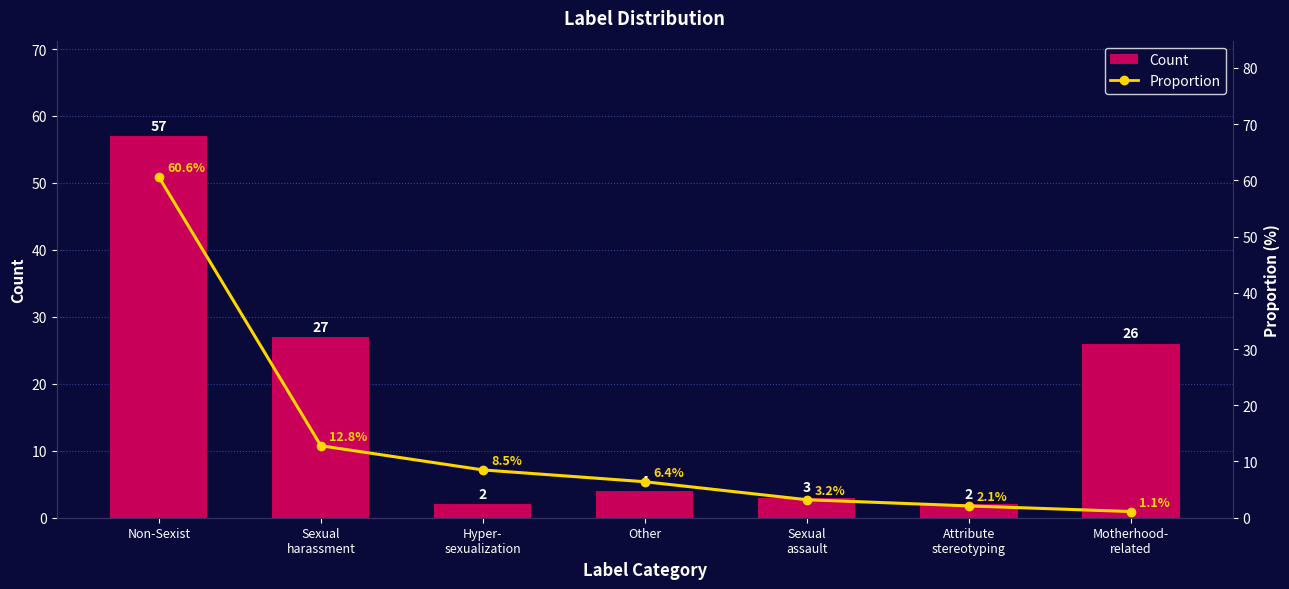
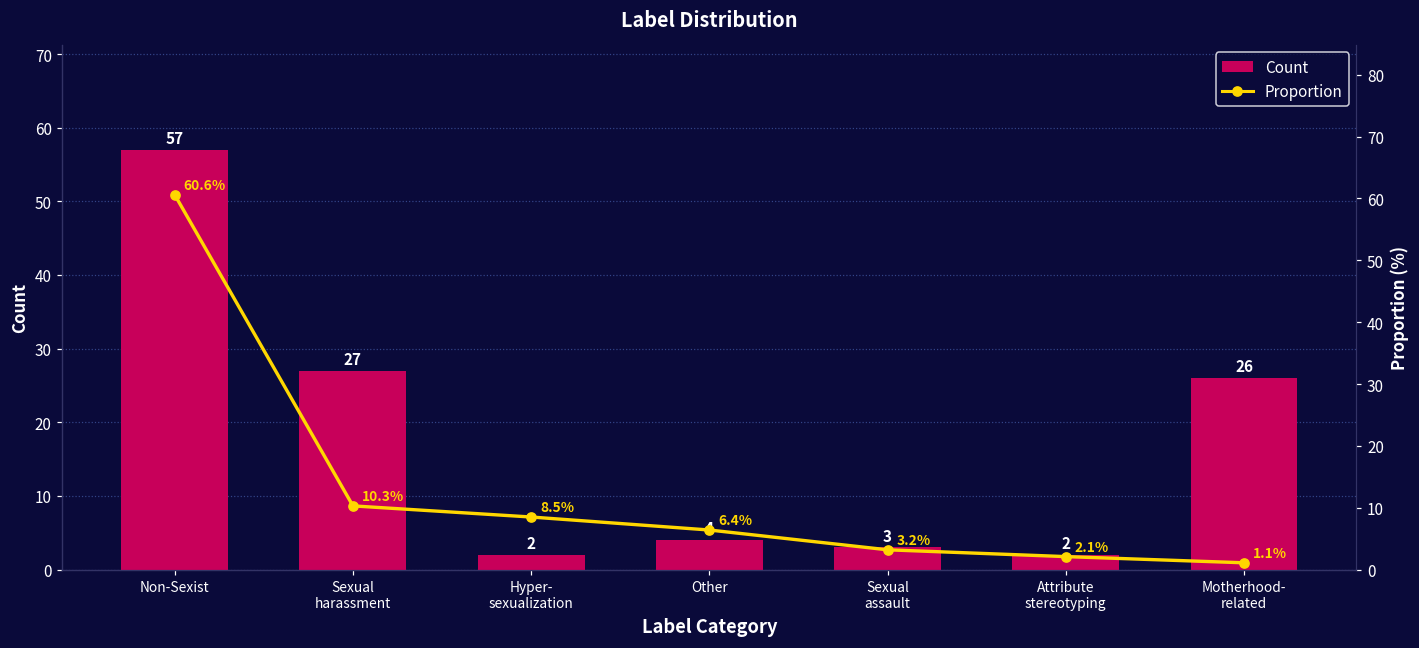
Proportion, Sexual harassment: 12.8% -> 10.3%
